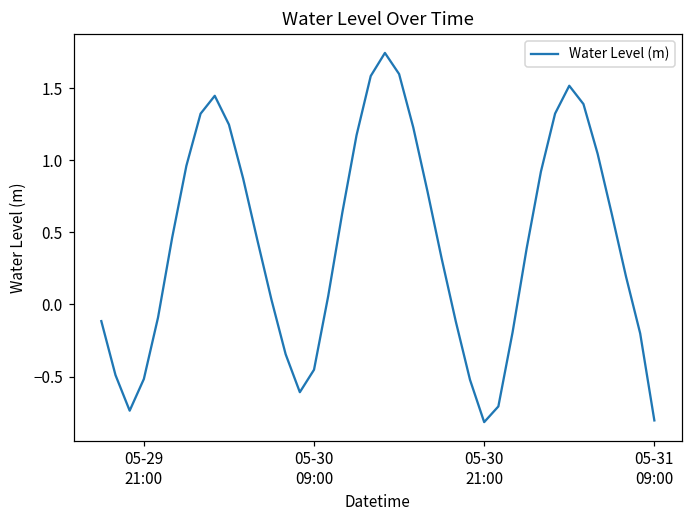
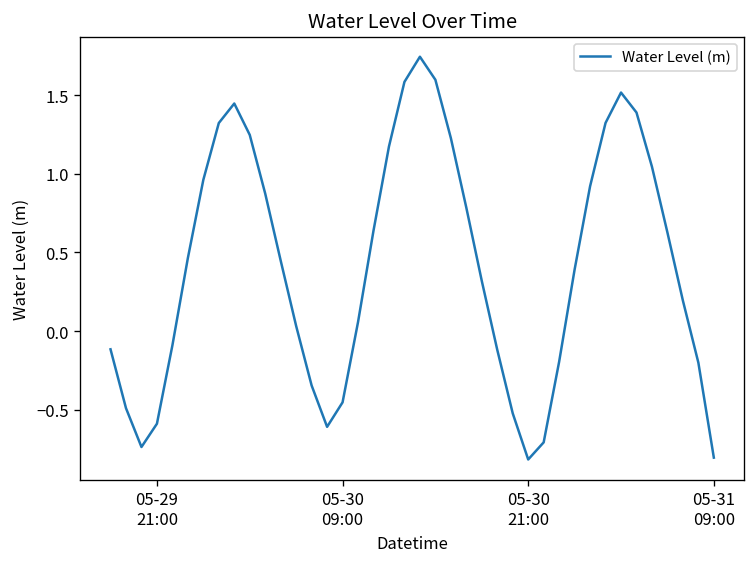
05-29 21:00: -0.52 -> -0.59
